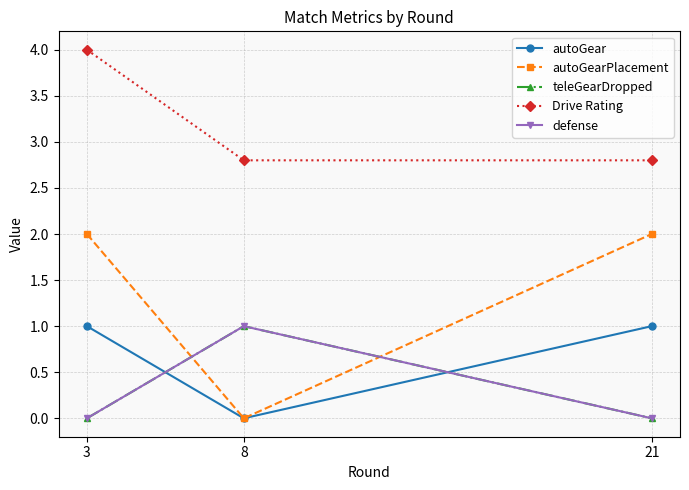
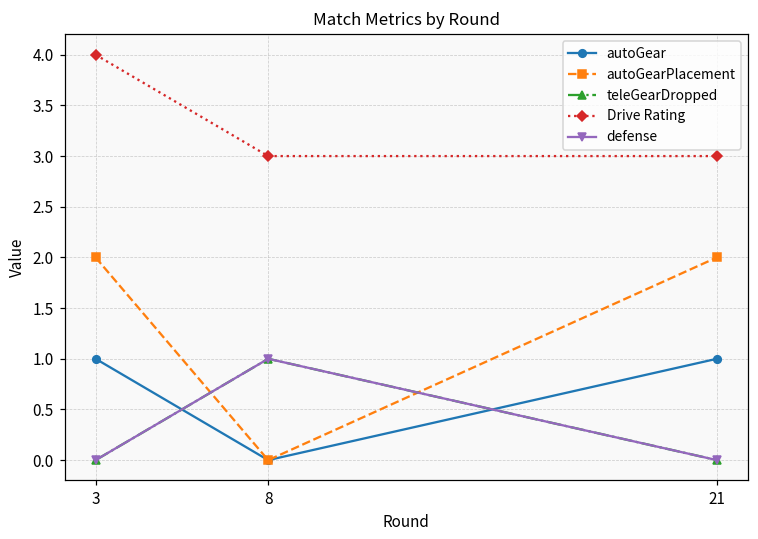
Drive Rating, 8: 2.8 -> 3.0
Drive Rating, 21: 2.8 -> 3.0
